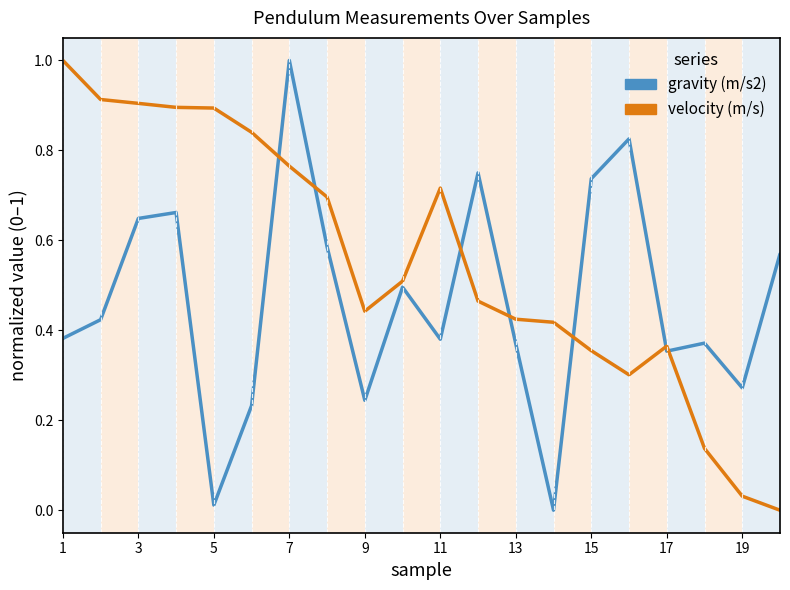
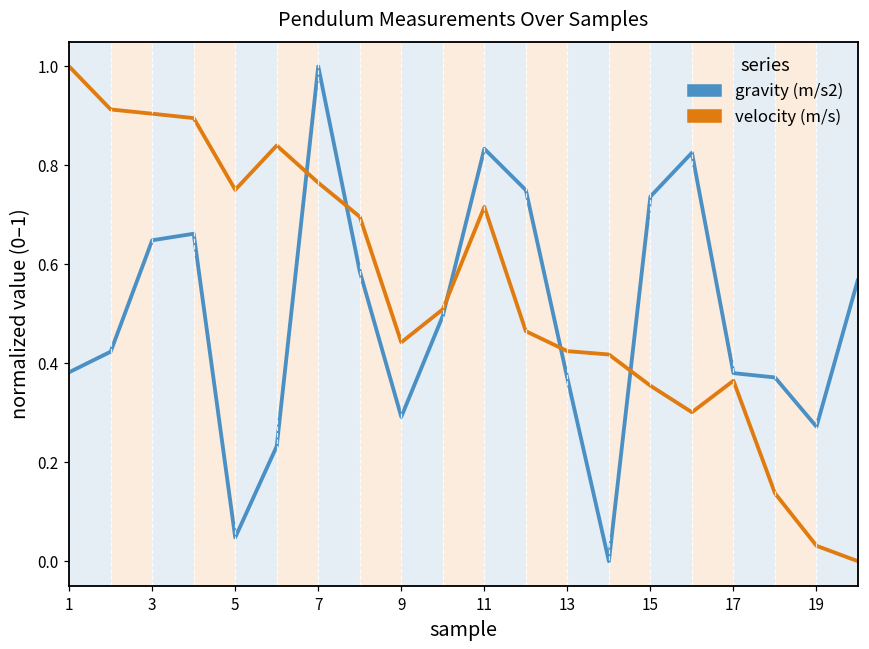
gravity (m/s2), 5: 0.01 -> 0.05
velocity (m/s), 5: 0.89 -> 0.75
gravity (m/s2), 9: 0.24 -> 0.29
gravity (m/s2), 11: 0.38 -> 0.83
gravity (m/s2), 17: 0.35 -> 0.38
